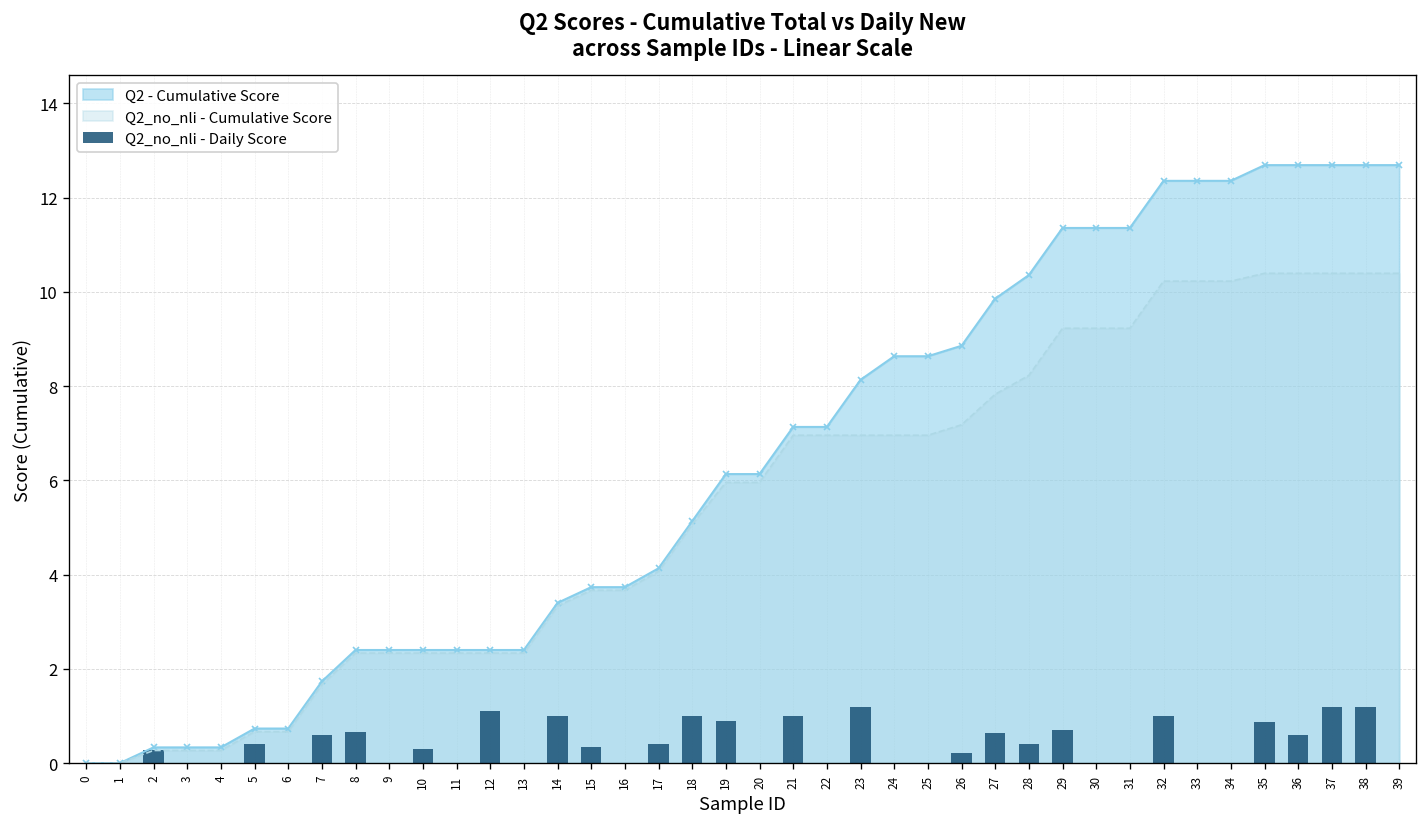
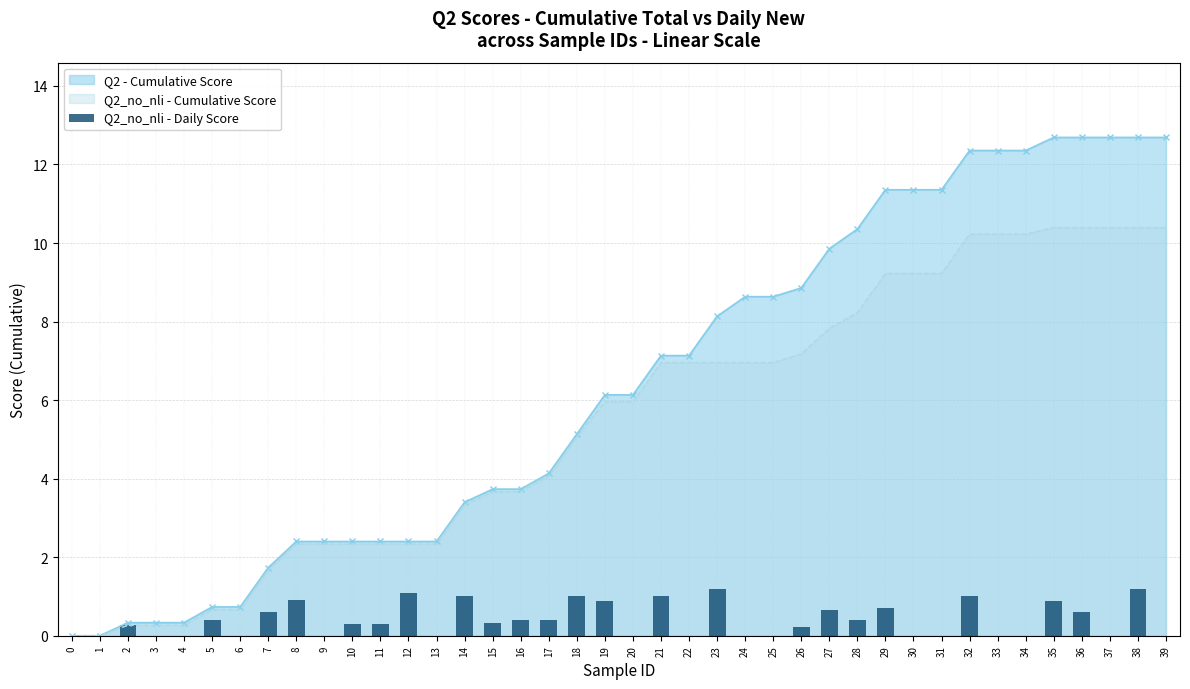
Q2_no_nli - Daily Score, 8: 0.7 -> 0.9
Q2_no_nli - Daily Score, 11: 0.0 -> 0.3
Q2_no_nli - Daily Score, 16: 0.0 -> 0.4
Q2_no_nli - Daily Score, 37: 1.2 -> 0.0
